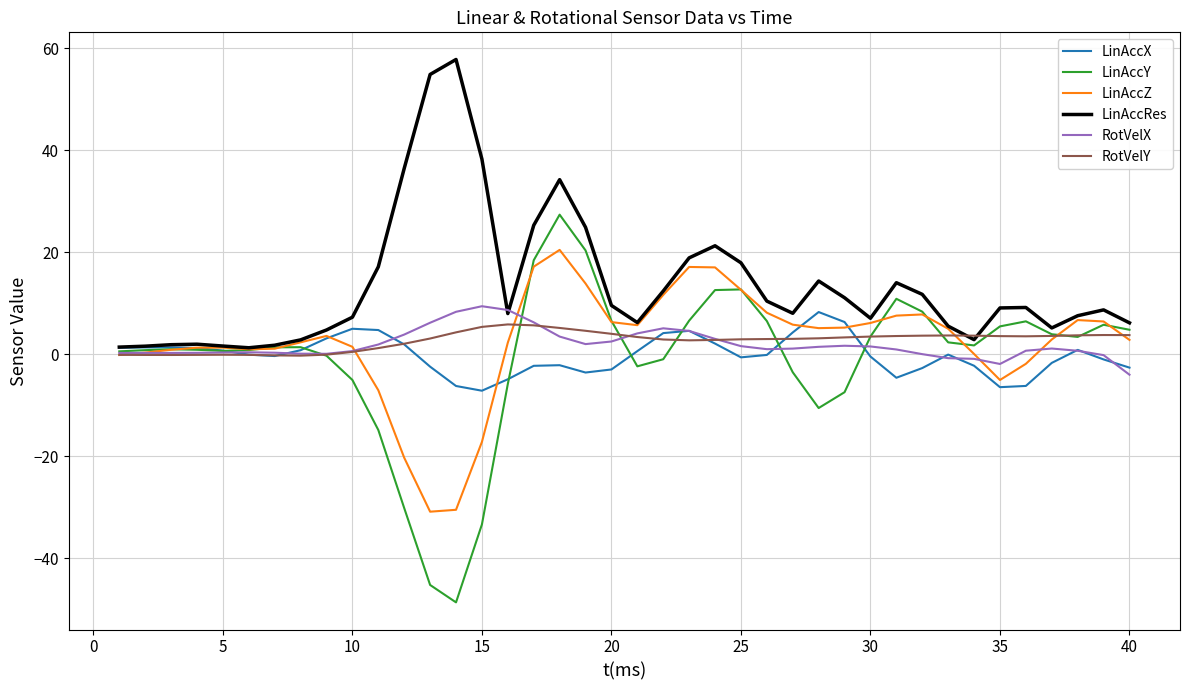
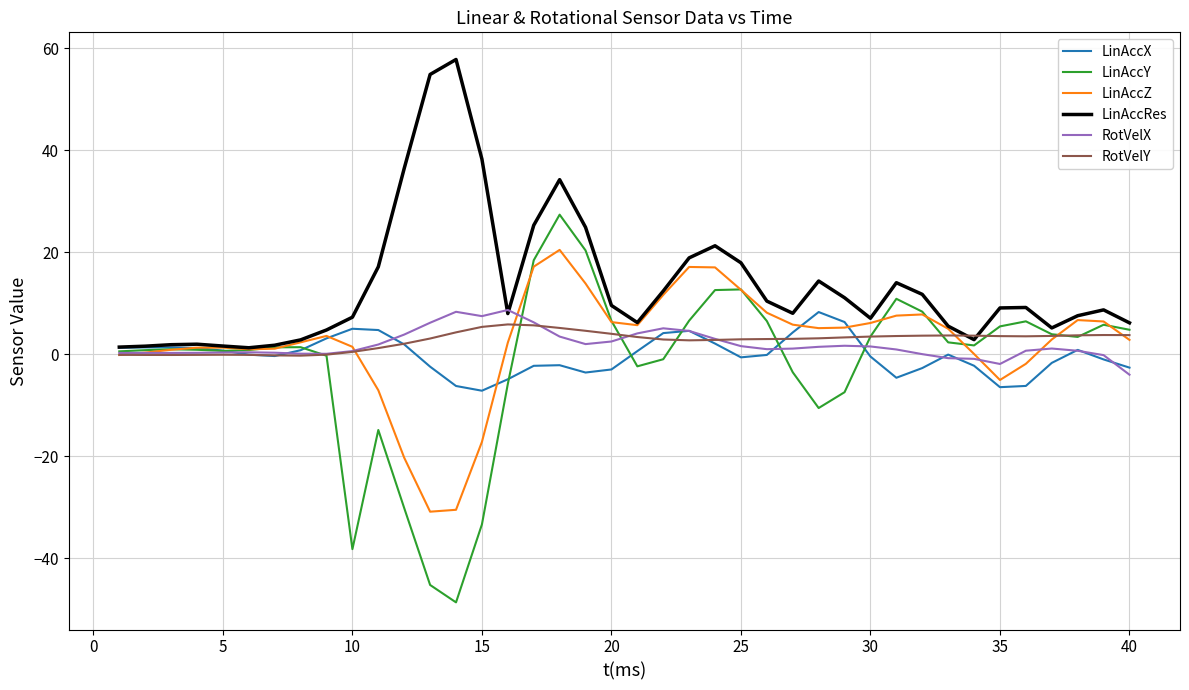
LinAccY, 10: -5 -> -38
RotVelX, 15: 9 -> 7
